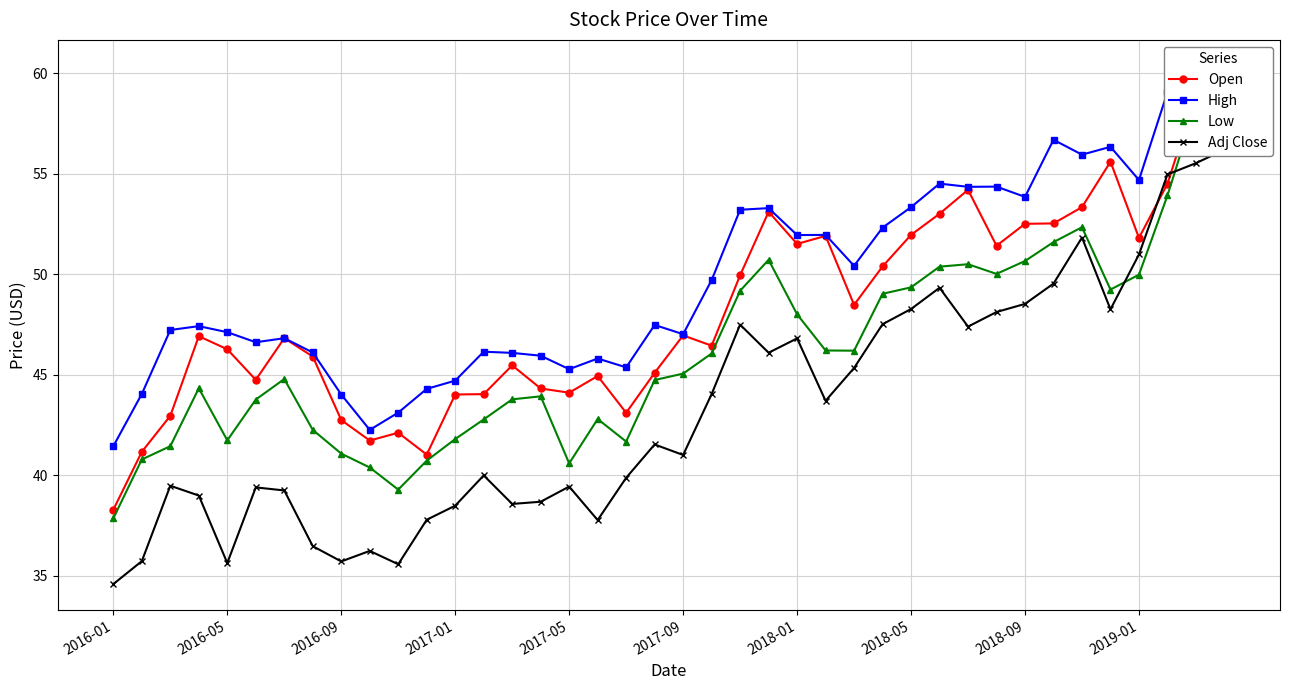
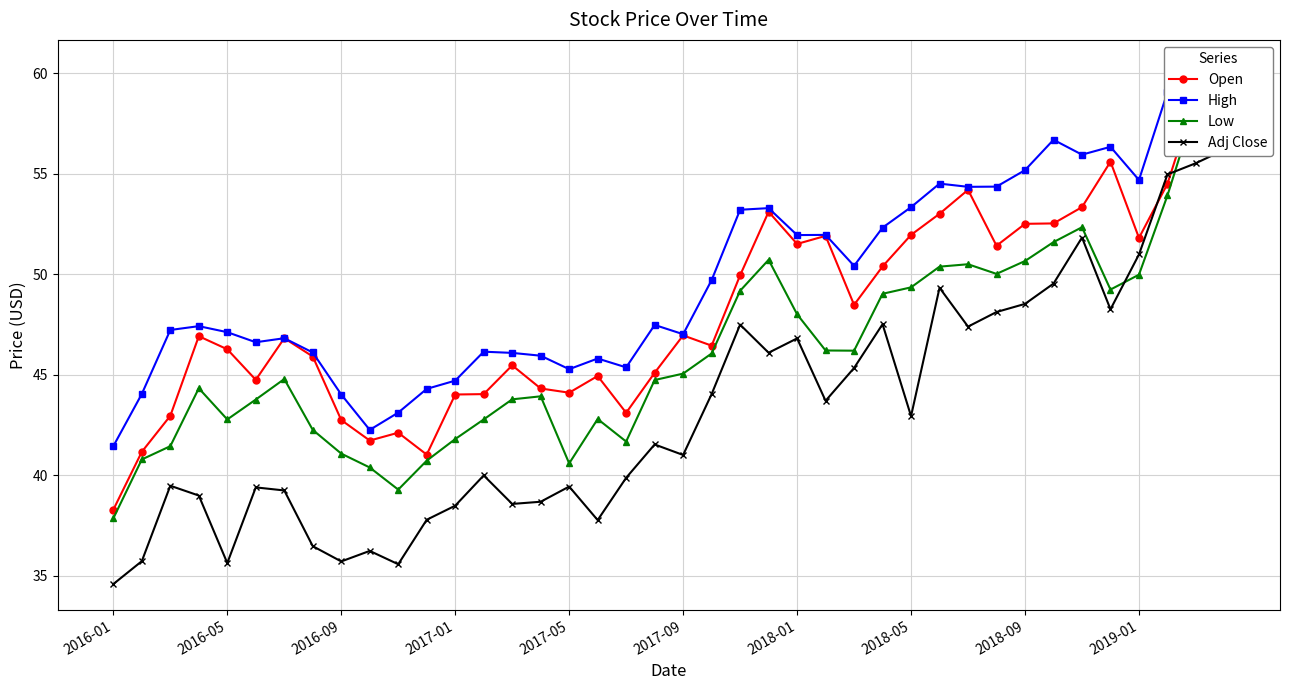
Low, 2016-05: 41.7 -> 42.8
Adj Close, 2018-05: 48.3 -> 42.9
High, 2018-09: 53.8 -> 55.2
